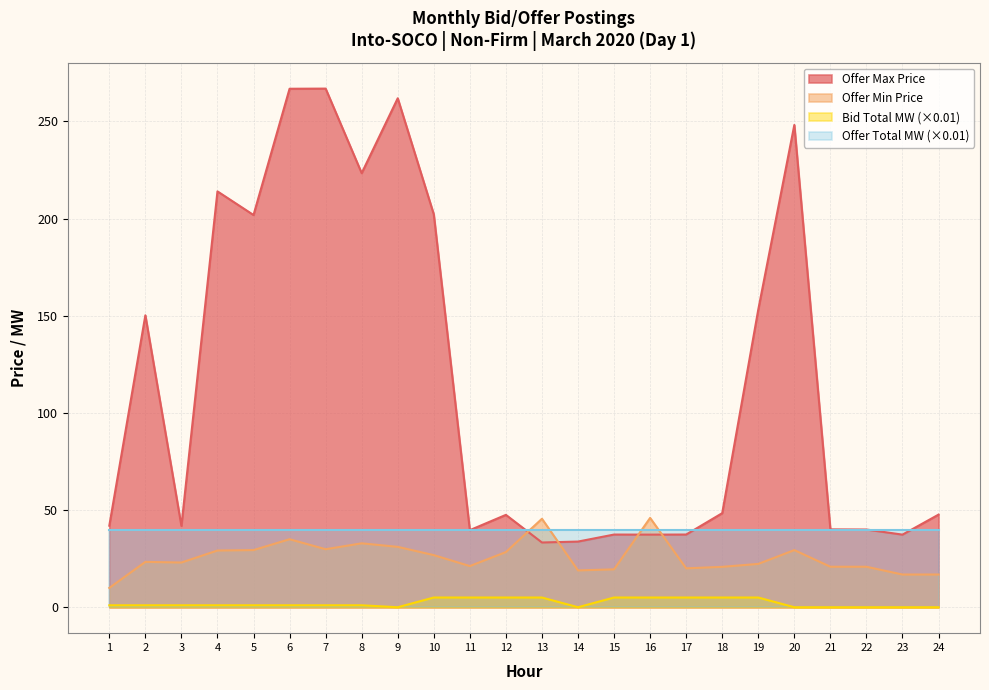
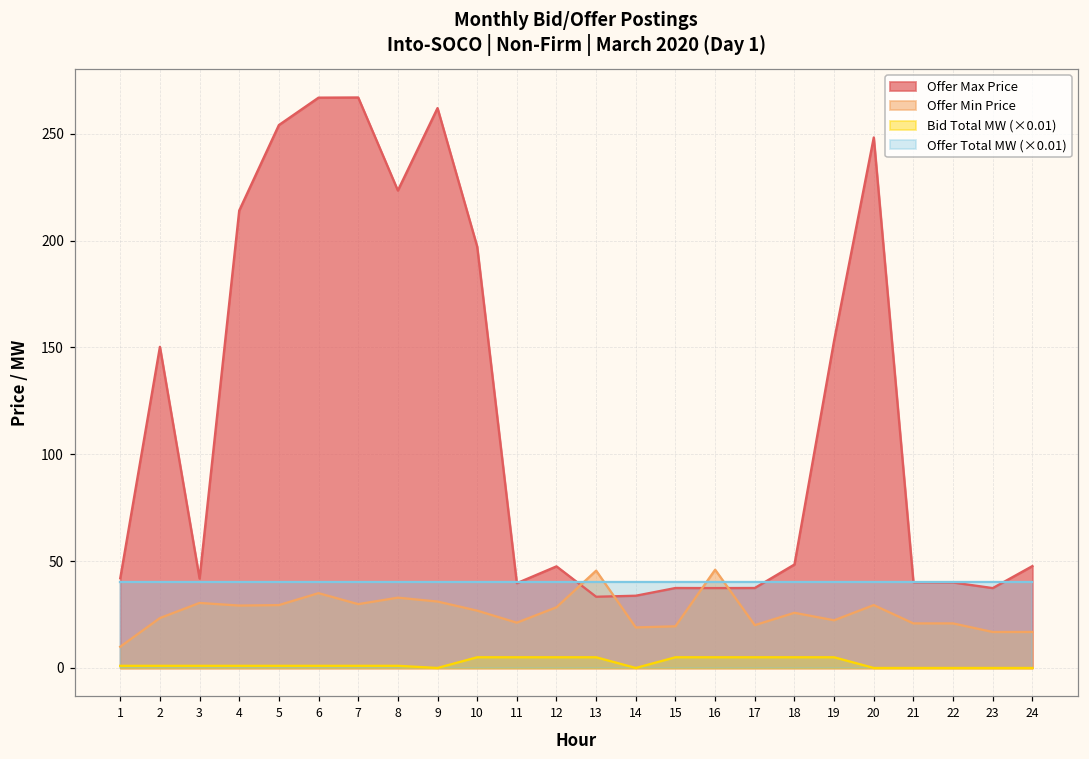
Offer Min Price, 3: 23 -> 30
Offer Max Price, 5: 202 -> 254
Offer Max Price, 10: 202 -> 197
Offer Min Price, 18: 21 -> 26
